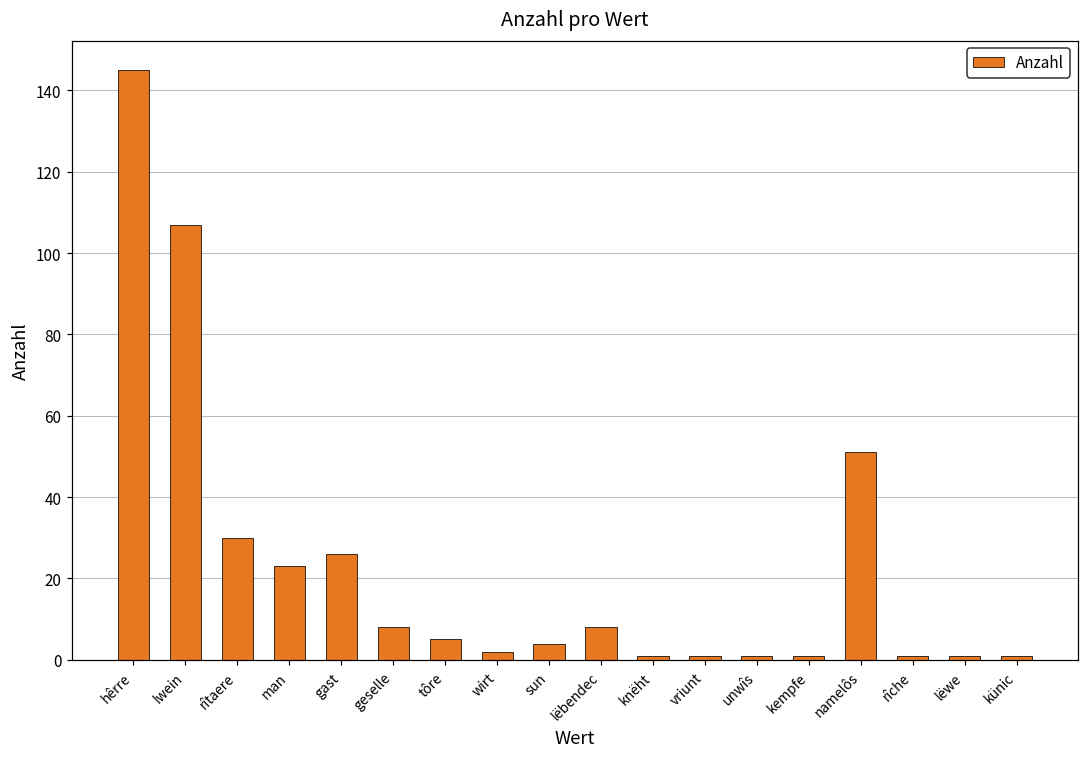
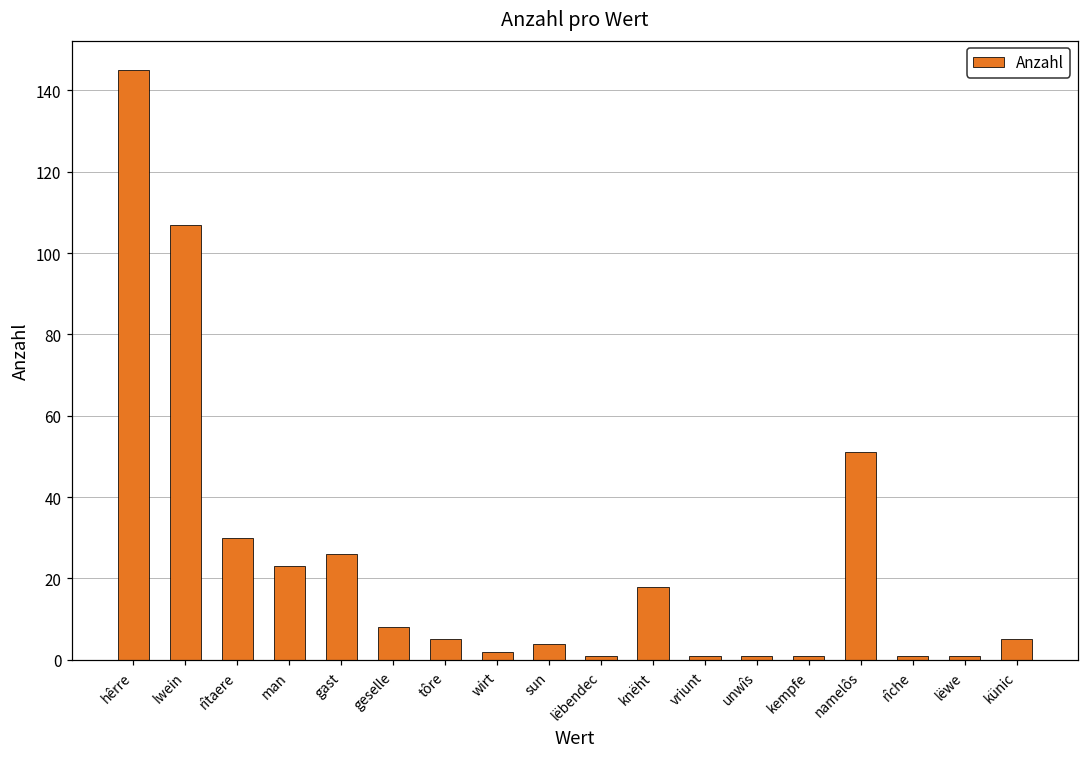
lëbendec: 8 -> 1
knëht: 1 -> 18
künic: 1 -> 5
